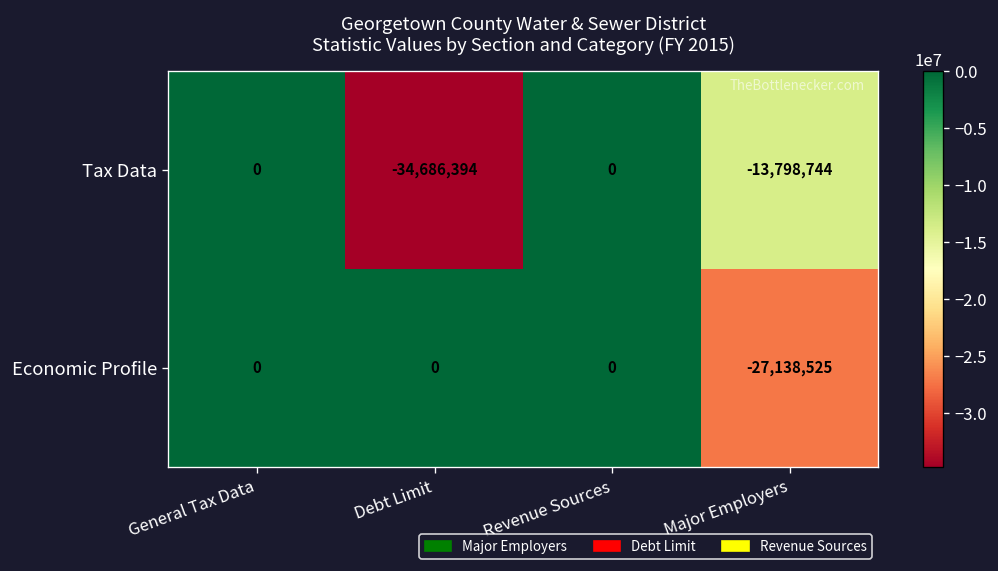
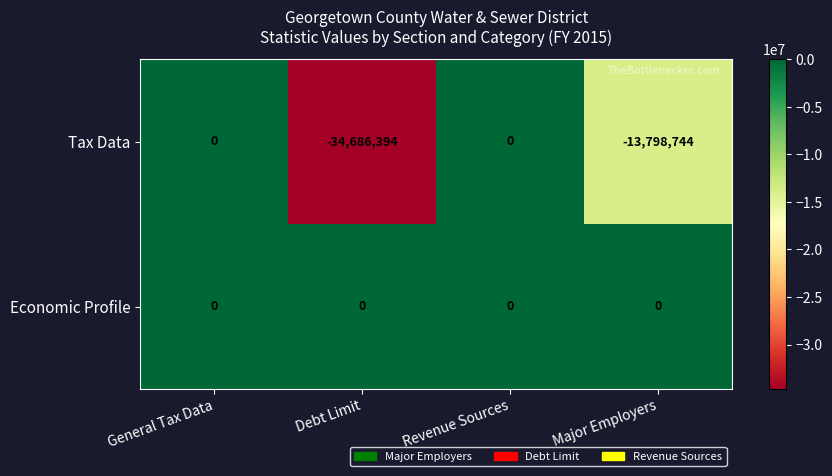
Economic Profile, Major Employers: -27,138,525 -> 0
